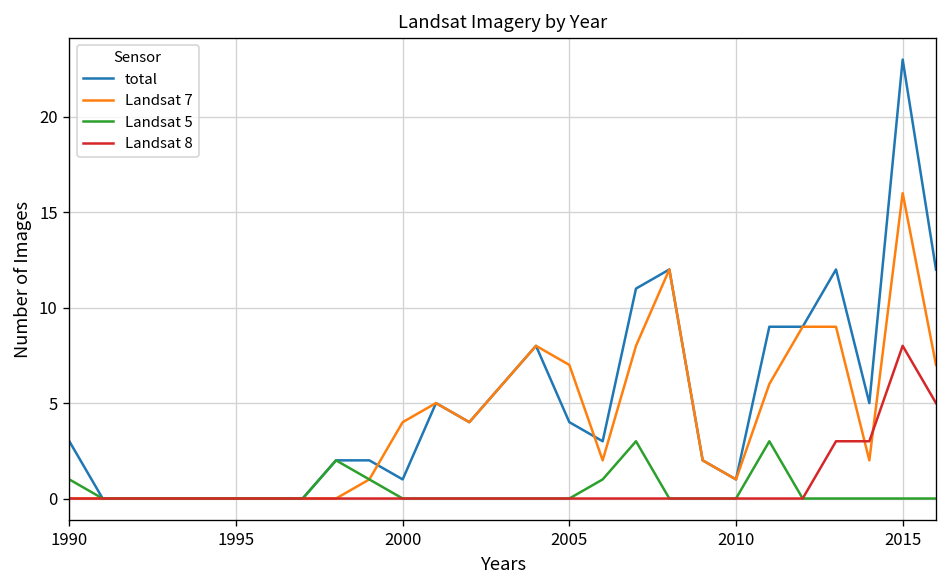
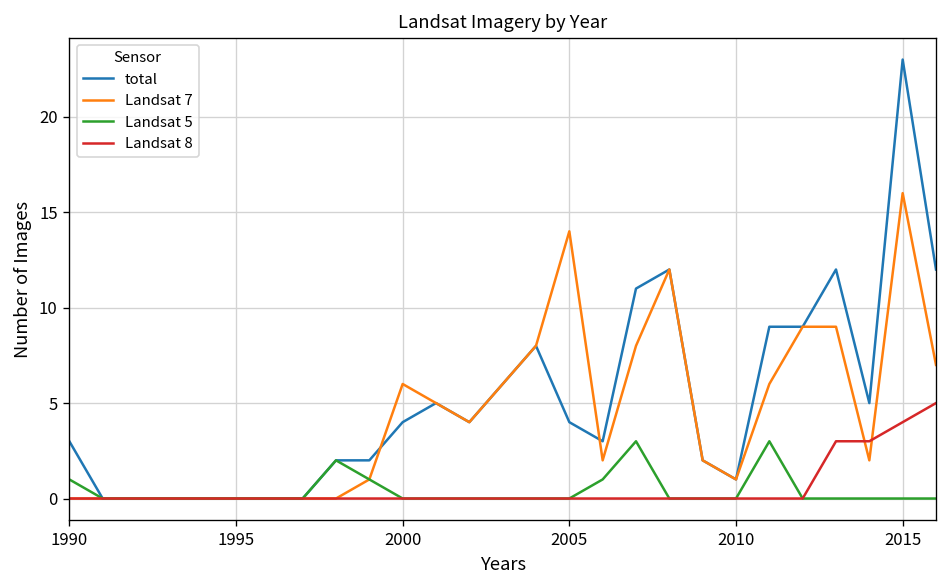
total, 2000: 1 -> 4
Landsat 7, 2000: 4 -> 6
Landsat 7, 2005: 7 -> 14
Landsat 8, 2015: 8 -> 4
